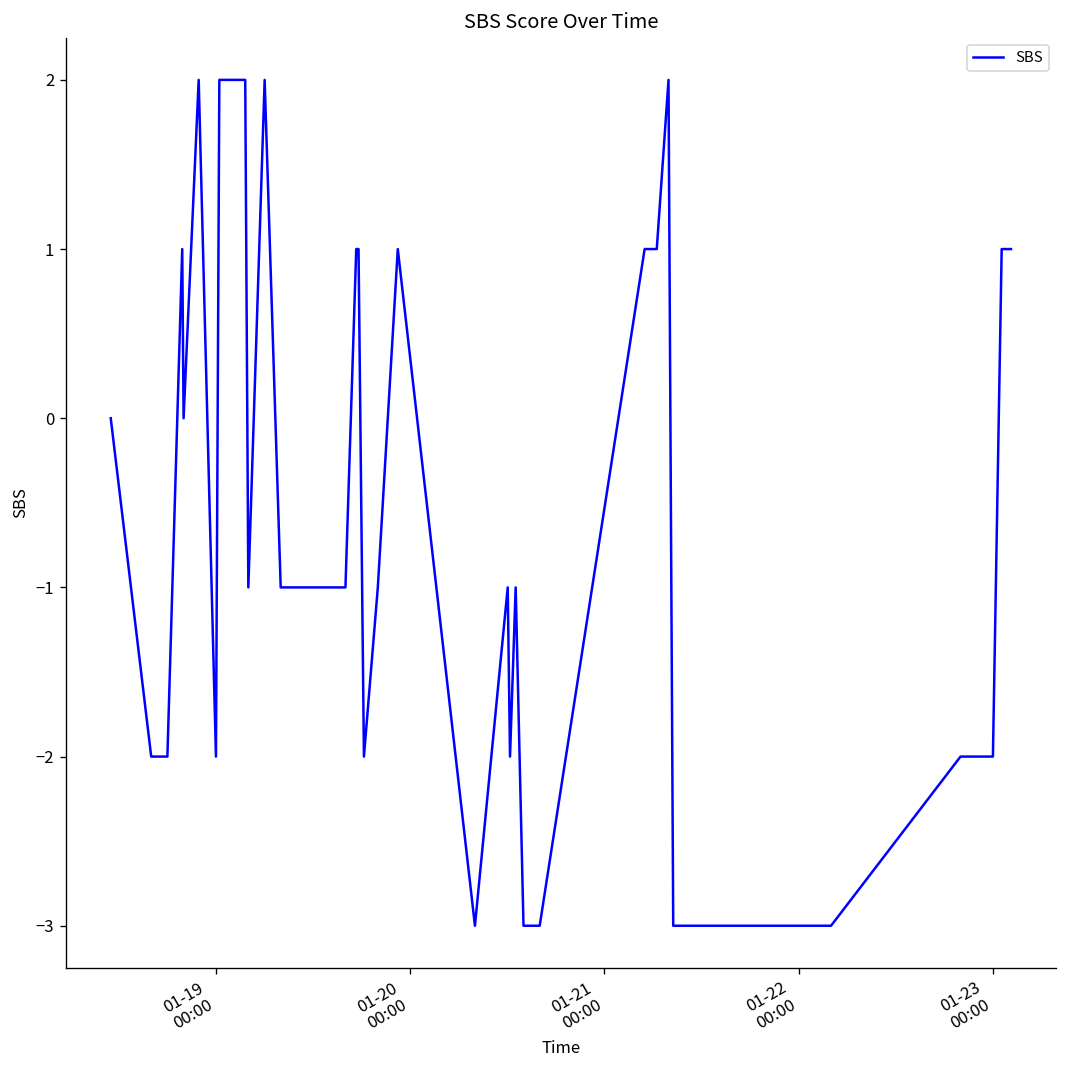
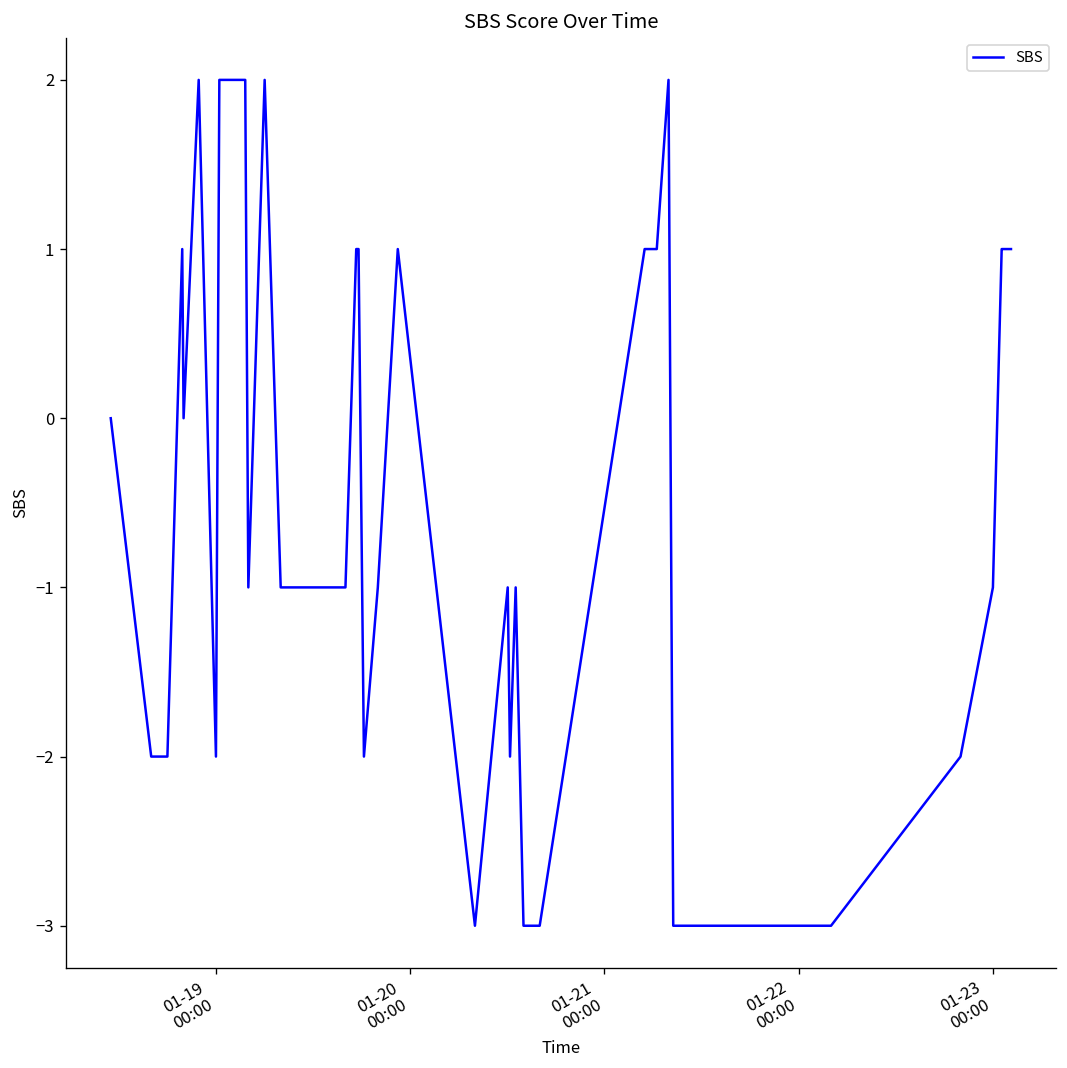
01-23 00:00: -2 -> -1
